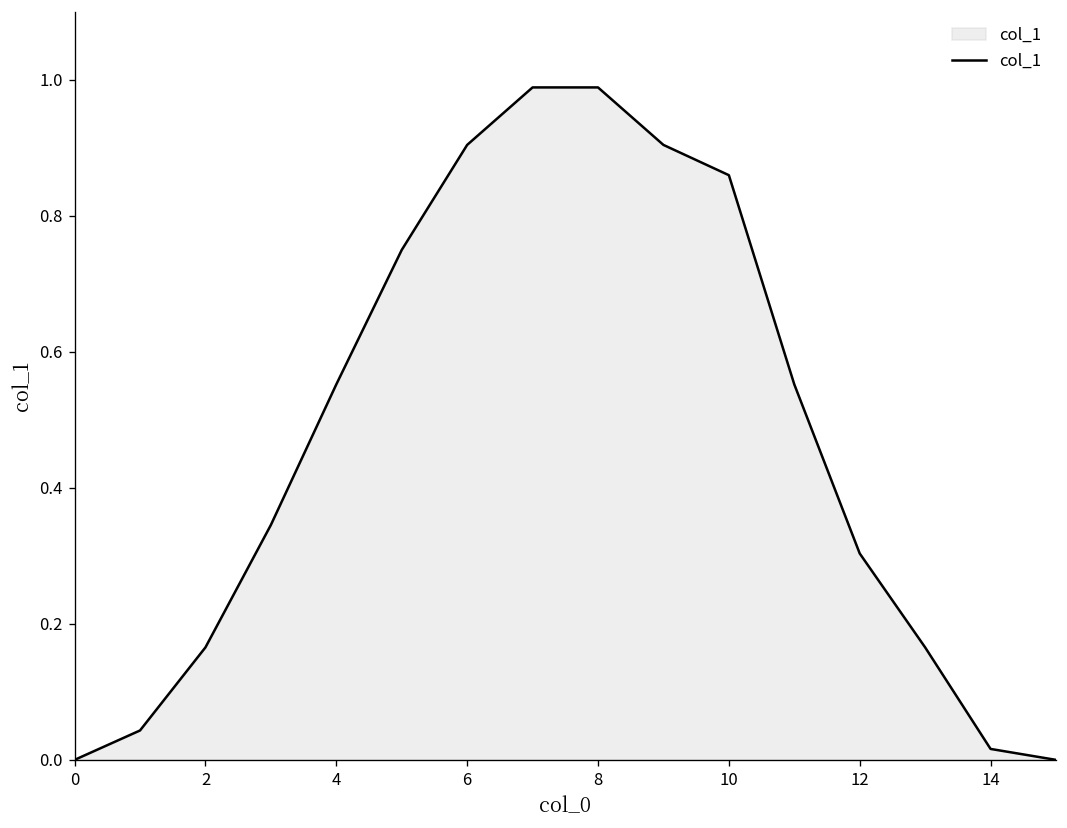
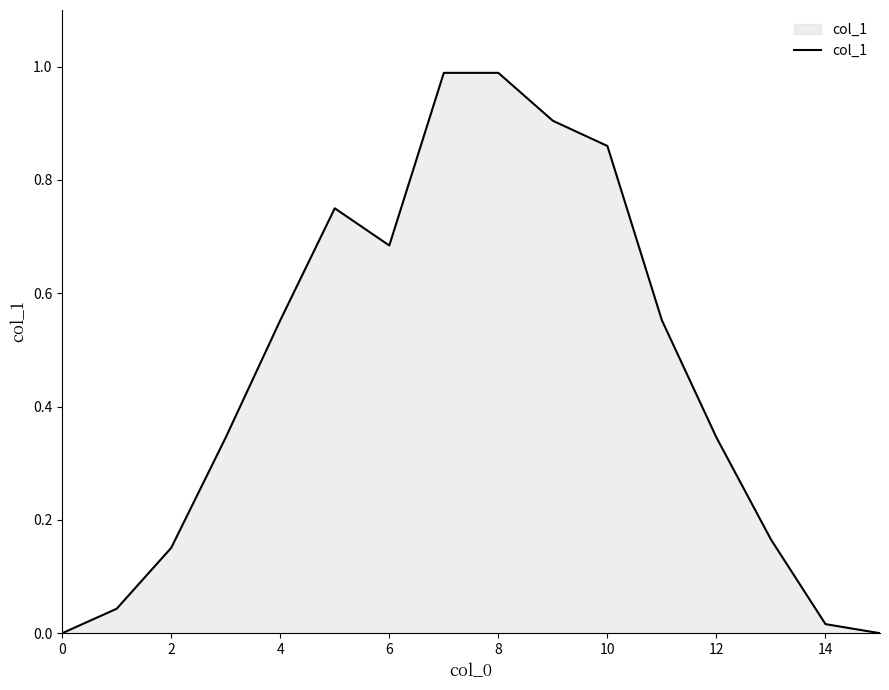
2: 0.17 -> 0.15
6: 0.90 -> 0.68
12: 0.30 -> 0.35
